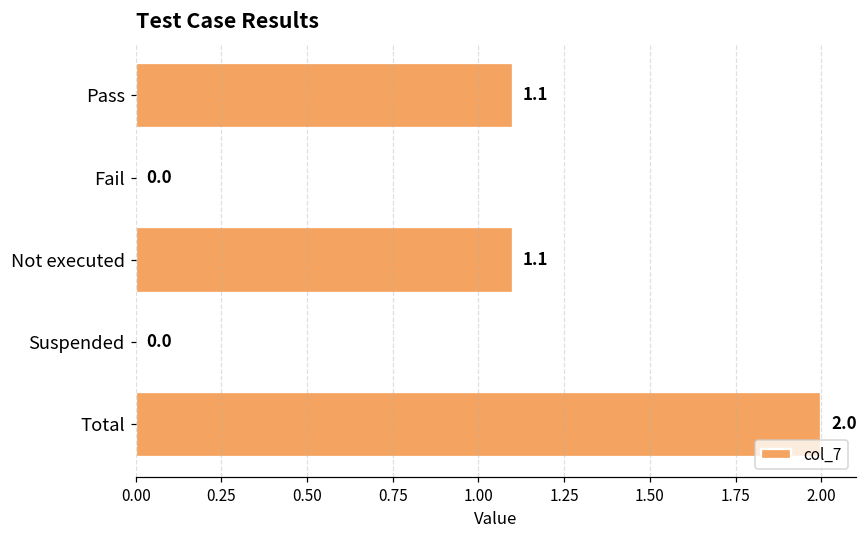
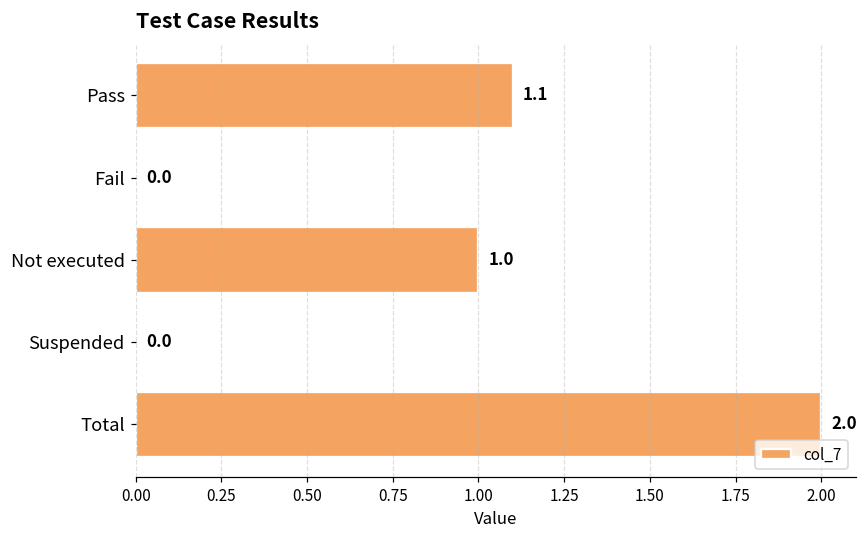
Not executed: 1.1 -> 1.0
